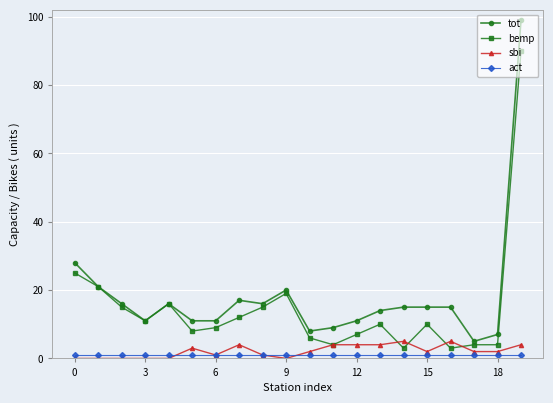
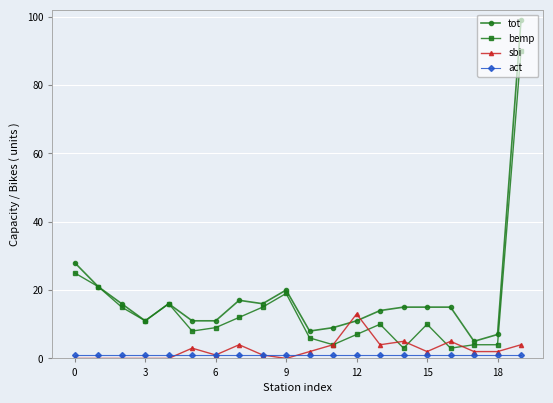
sbi, 12: 4 -> 13
